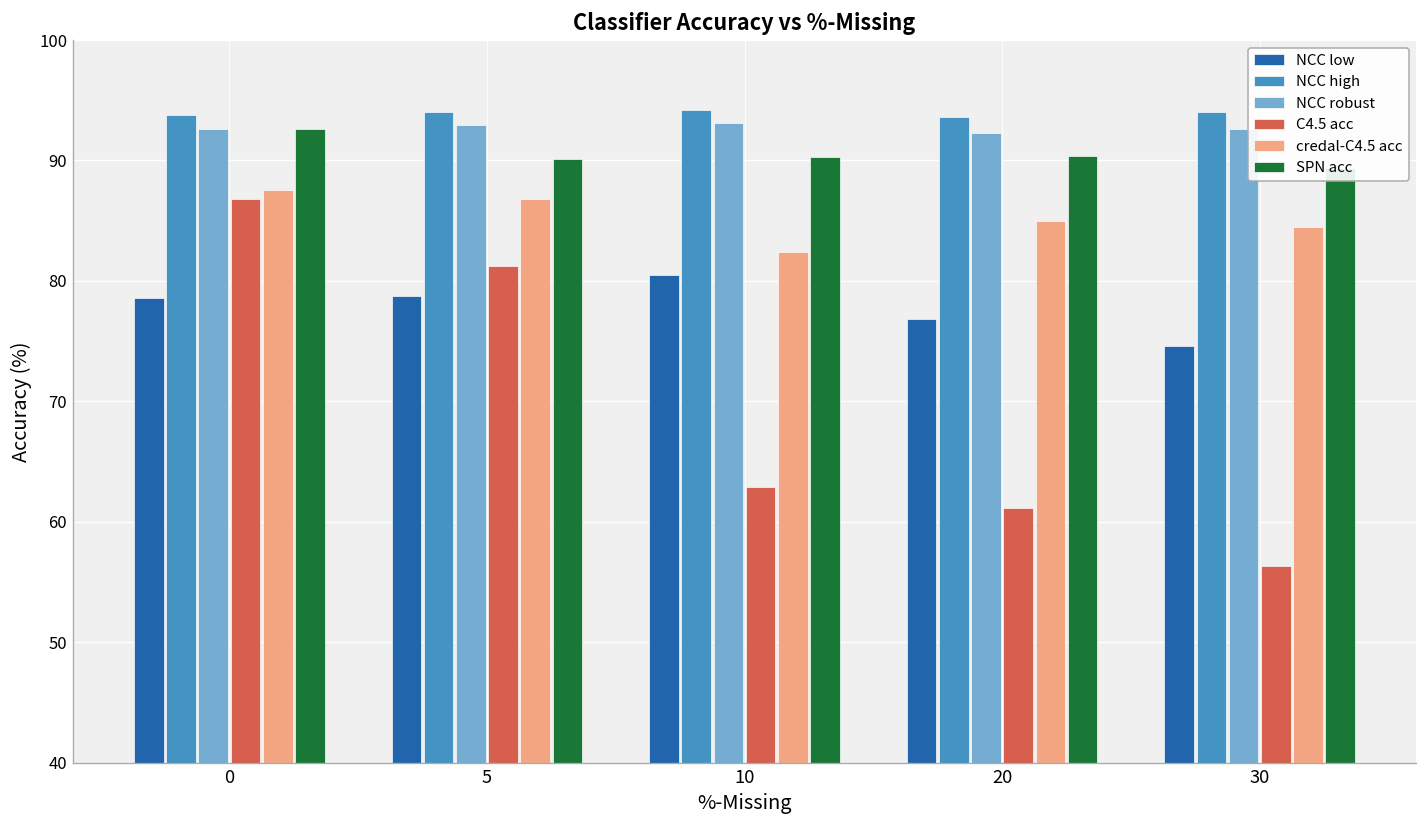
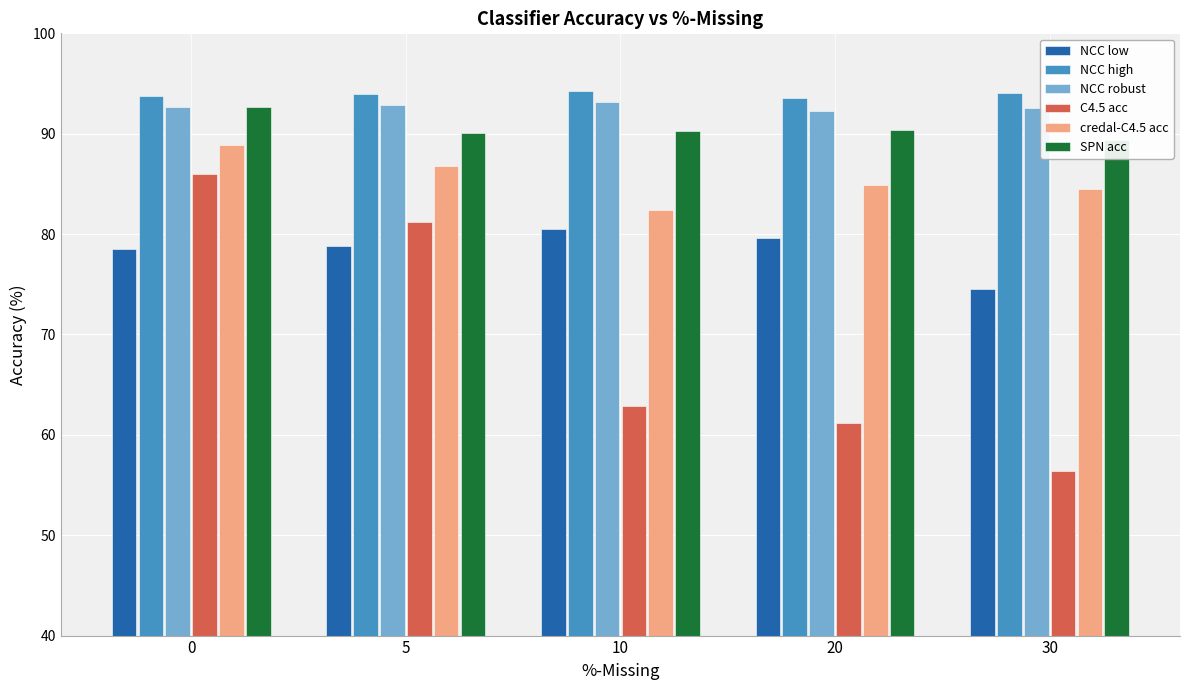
C4.5 acc, 0: 86.8 -> 86.0
credal-C4.5 acc, 0: 87.5 -> 88.8
NCC low, 20: 76.8 -> 79.6
